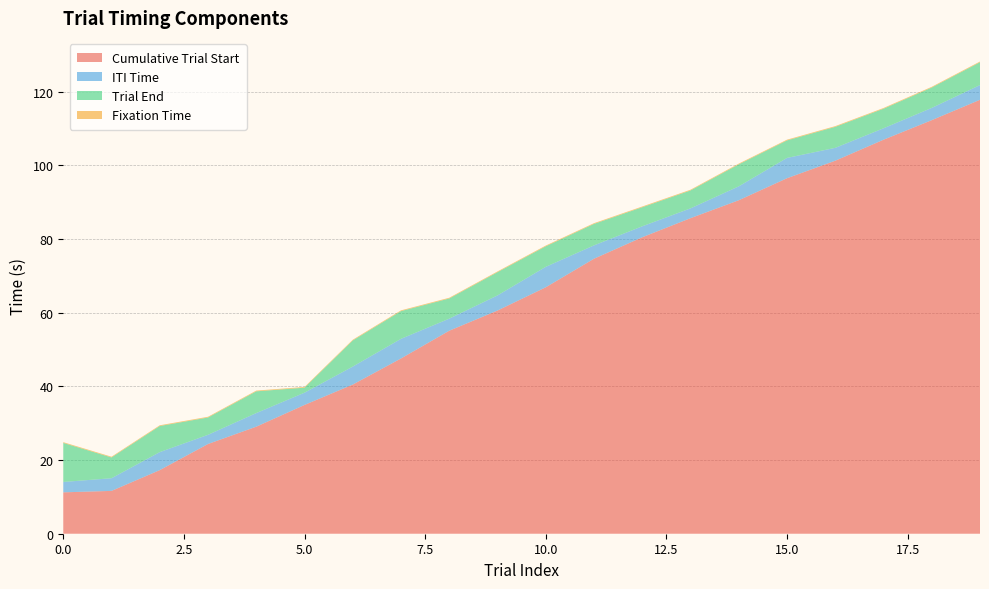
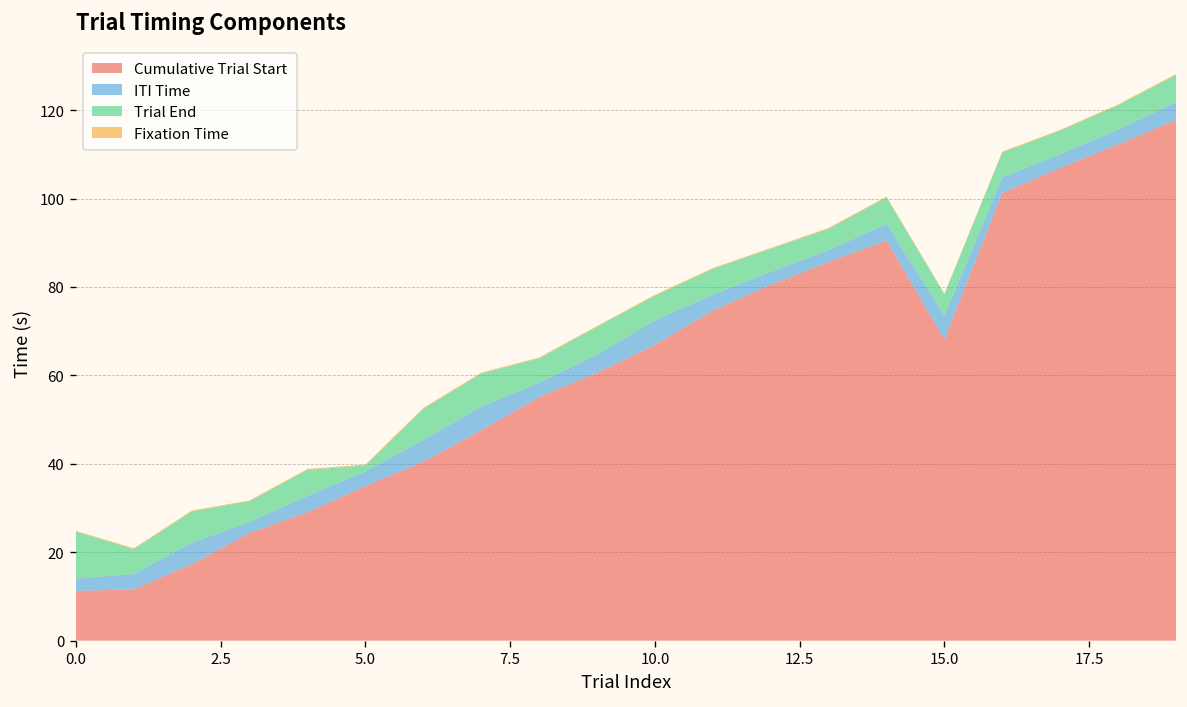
Cumulative Trial Start, 15.0: 96 -> 68
